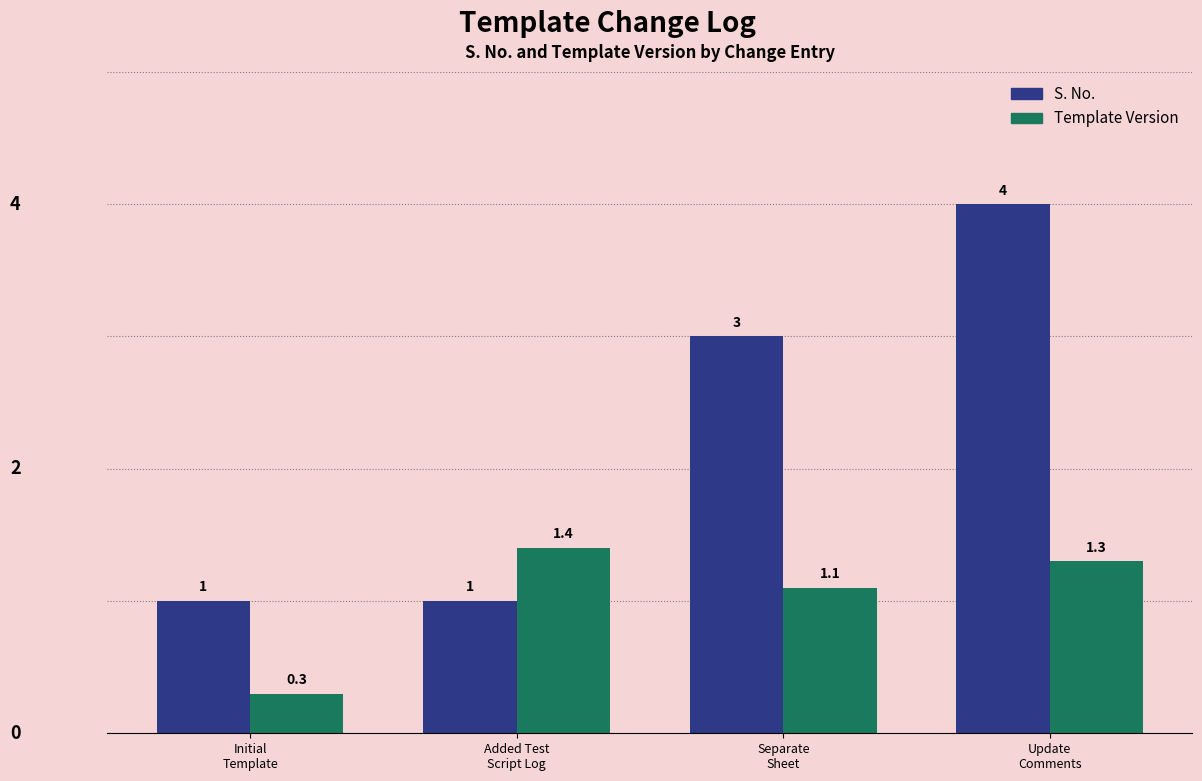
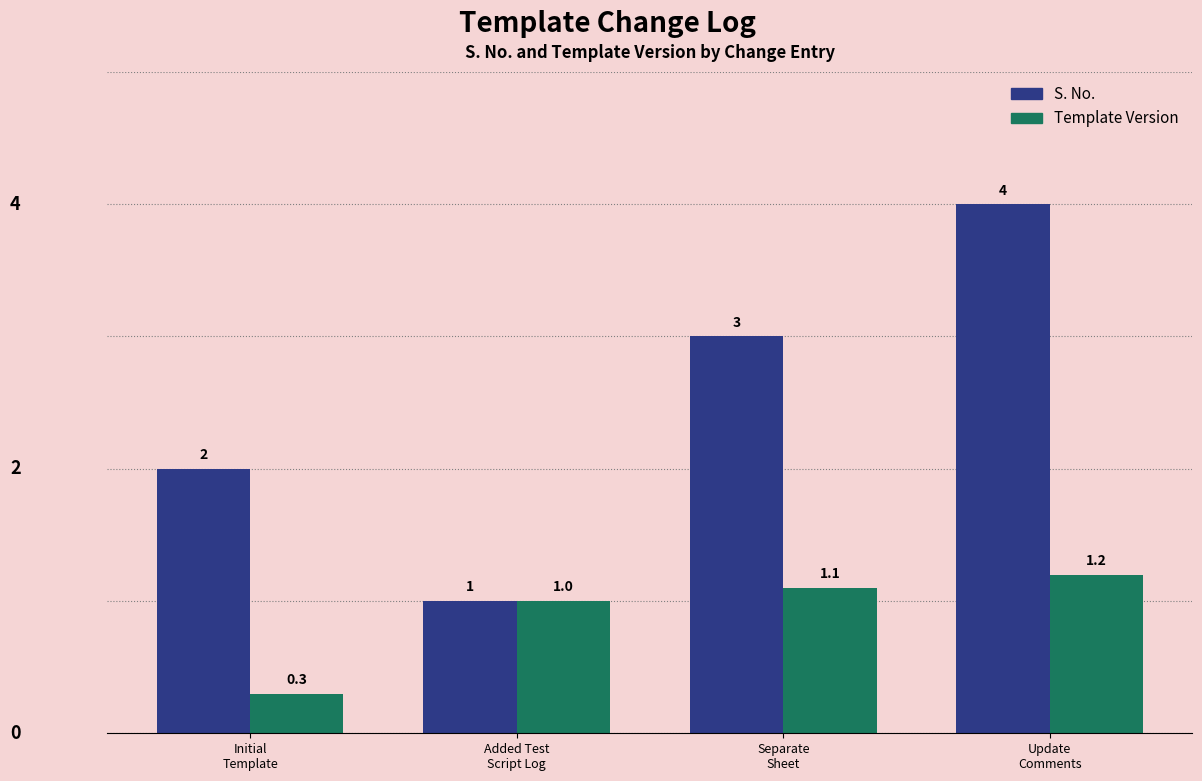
S. No., Initial Template: 1 -> 2
Template Version, Added Test Script Log: 1.4 -> 1.0
Template Version, Update Comments: 1.3 -> 1.2
